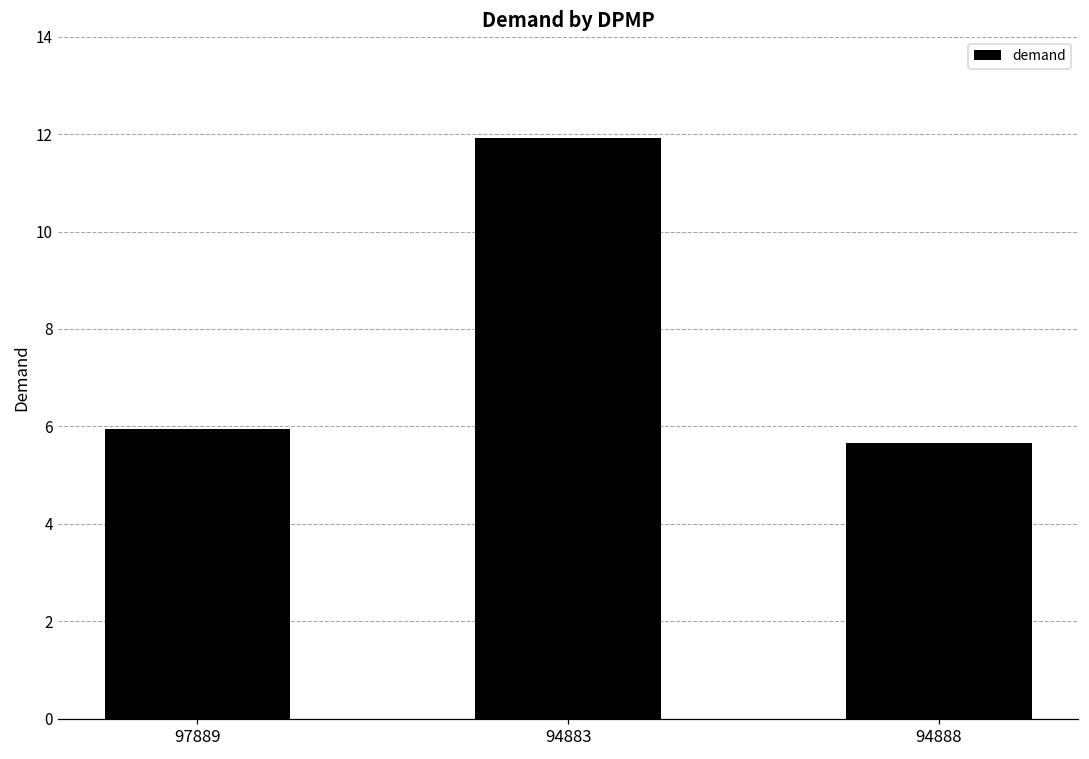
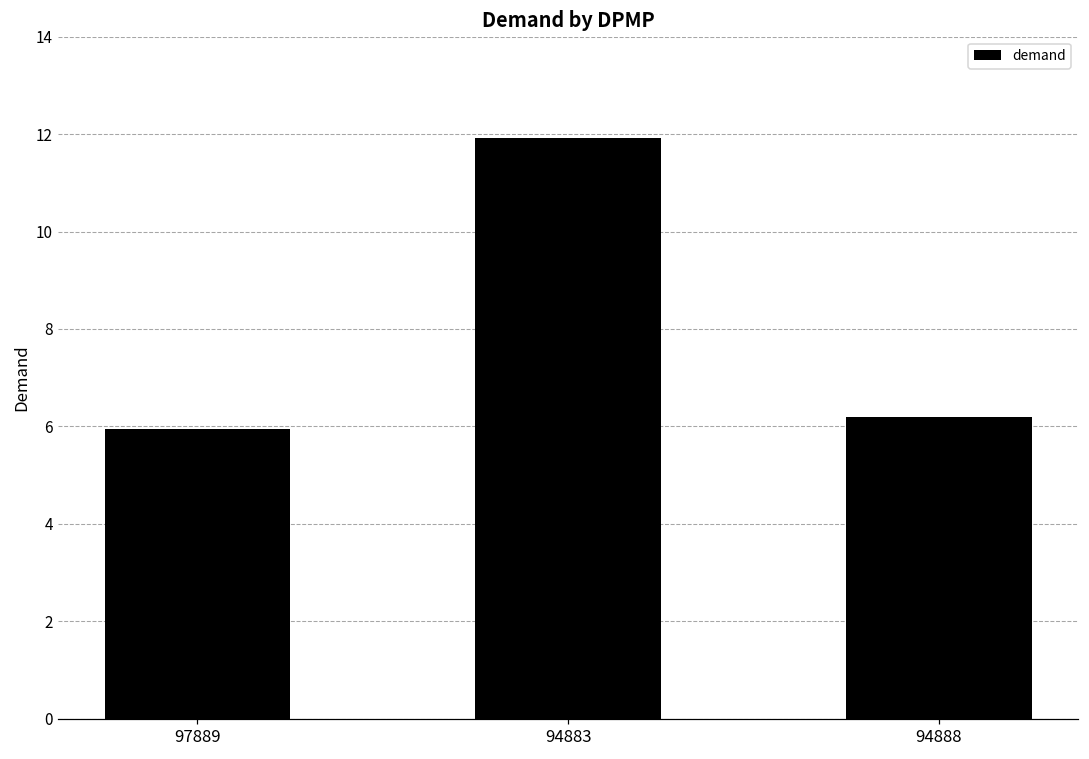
94888: 5.7 -> 6.2
